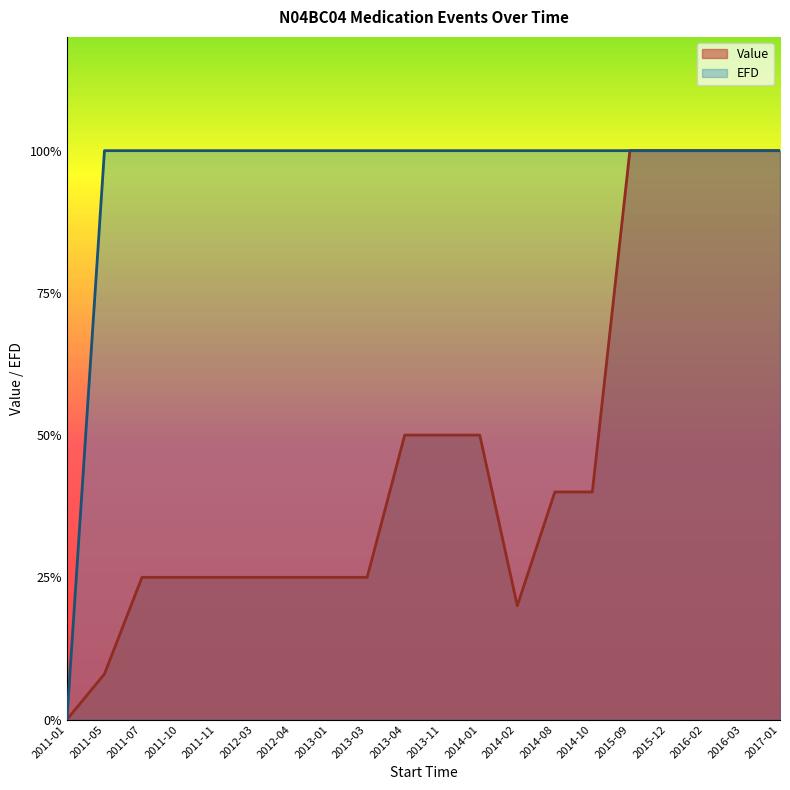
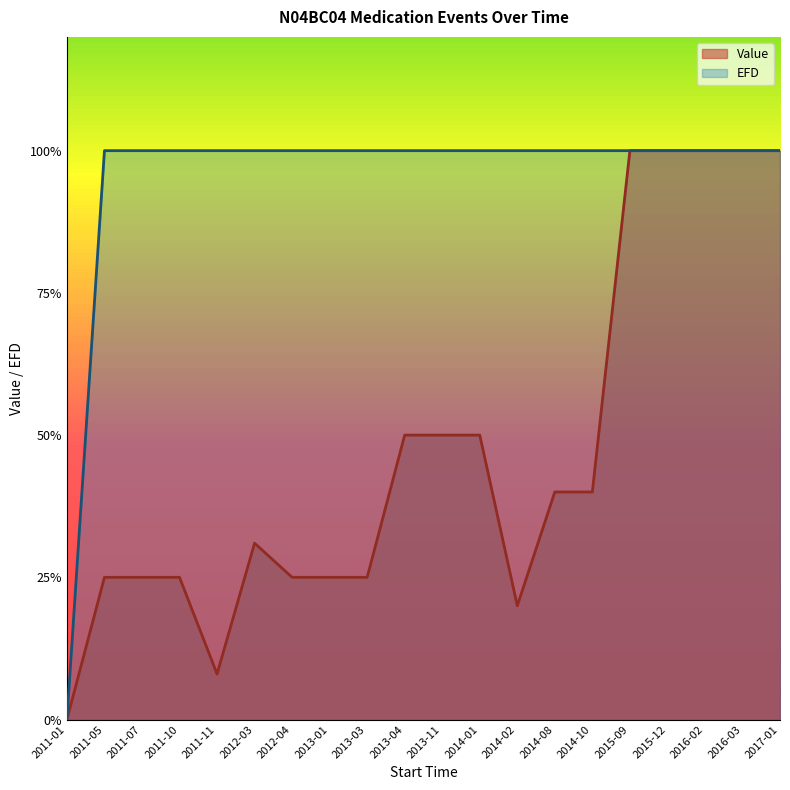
Value, 2011-05: 8% -> 25%
Value, 2011-11: 25% -> 8%
Value, 2012-03: 25% -> 31%
